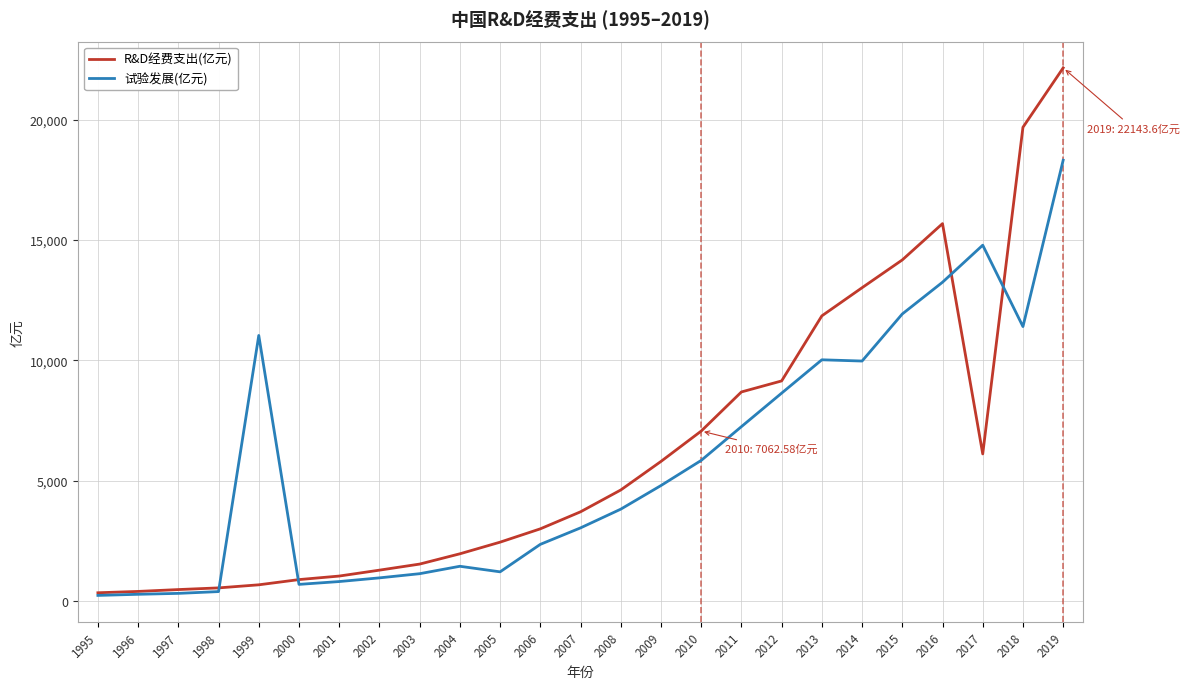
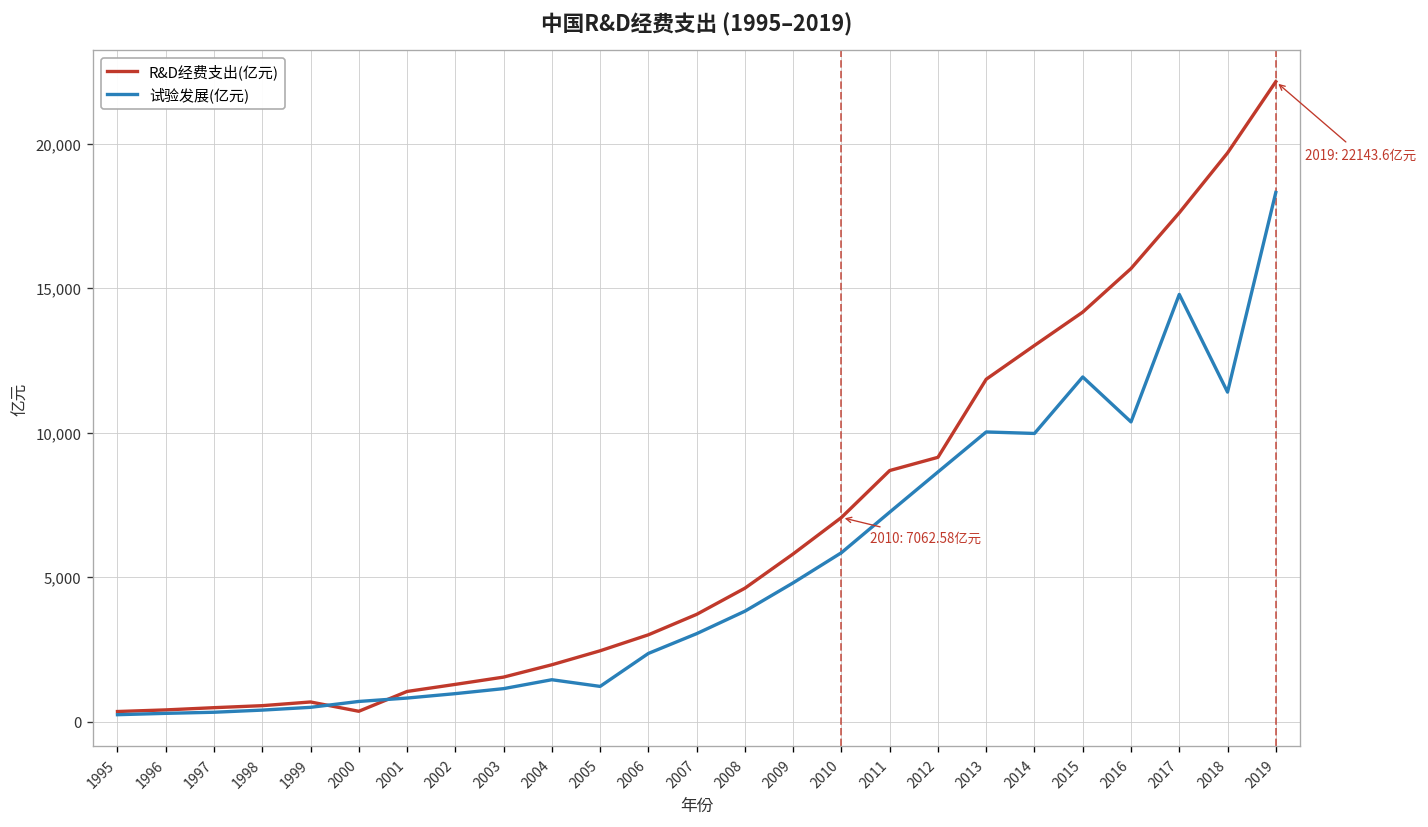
试验发展(亿元), 1999: 11,000 -> 500
R&D经费支出(亿元), 2000: 900 -> 400
试验发展(亿元), 2016: 13,200 -> 10,400
R&D经费支出(亿元), 2017: 6,100 -> 17,600
